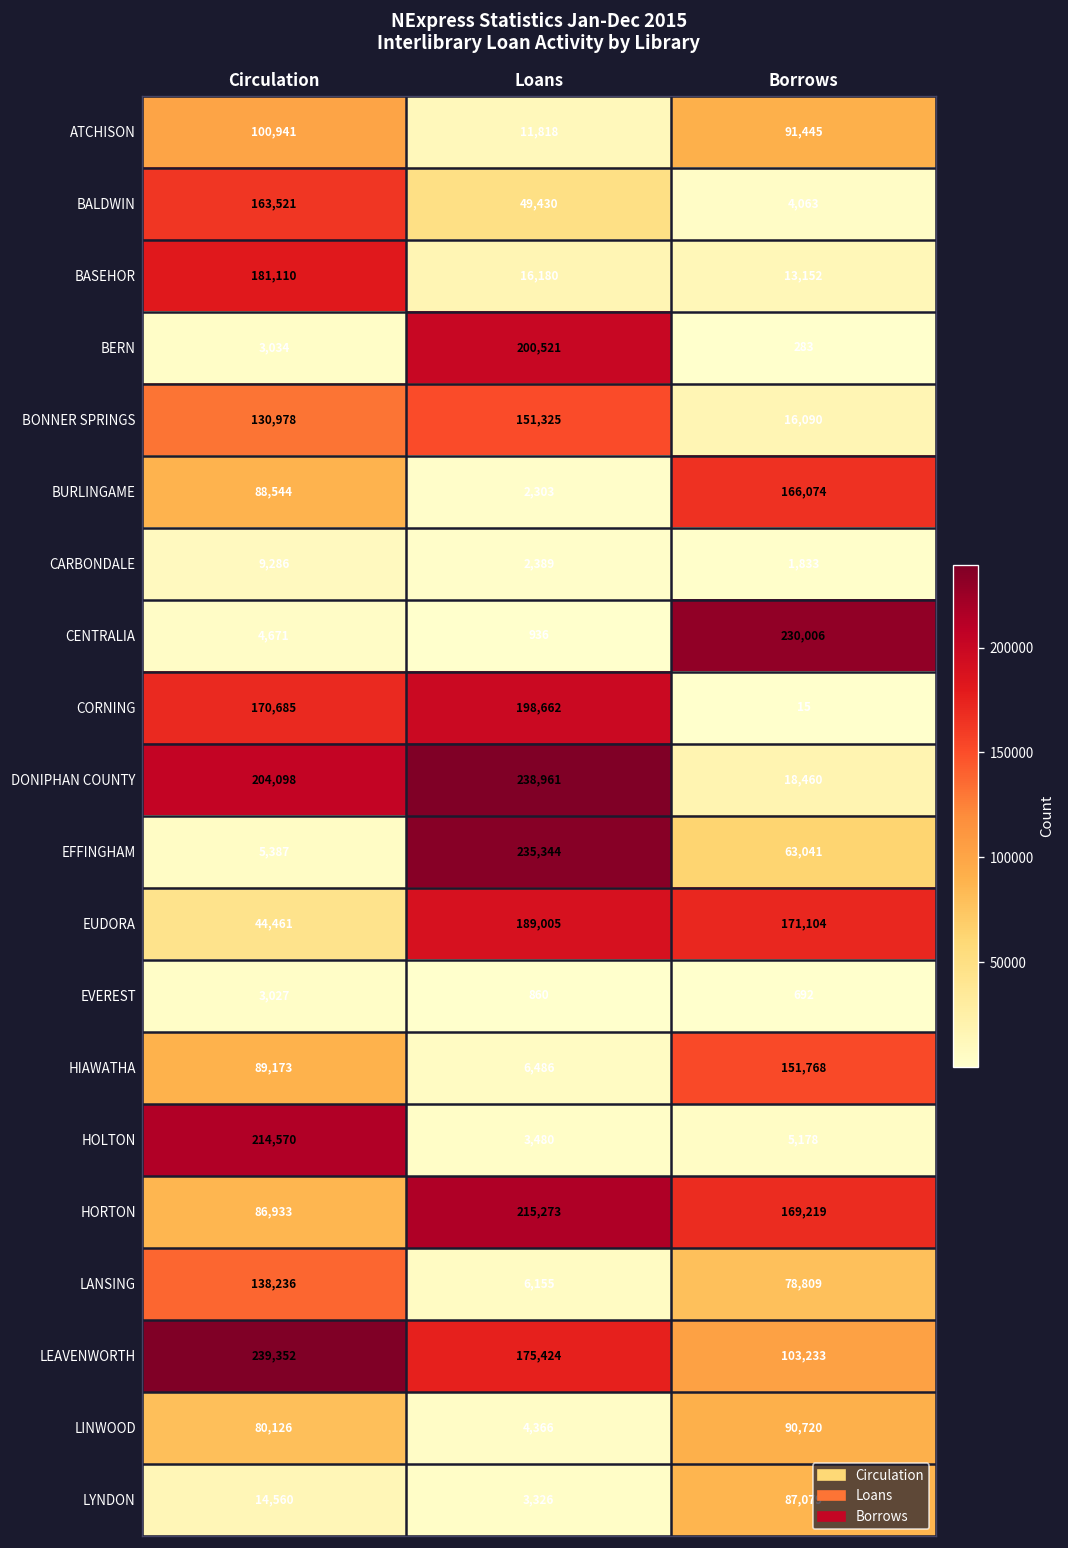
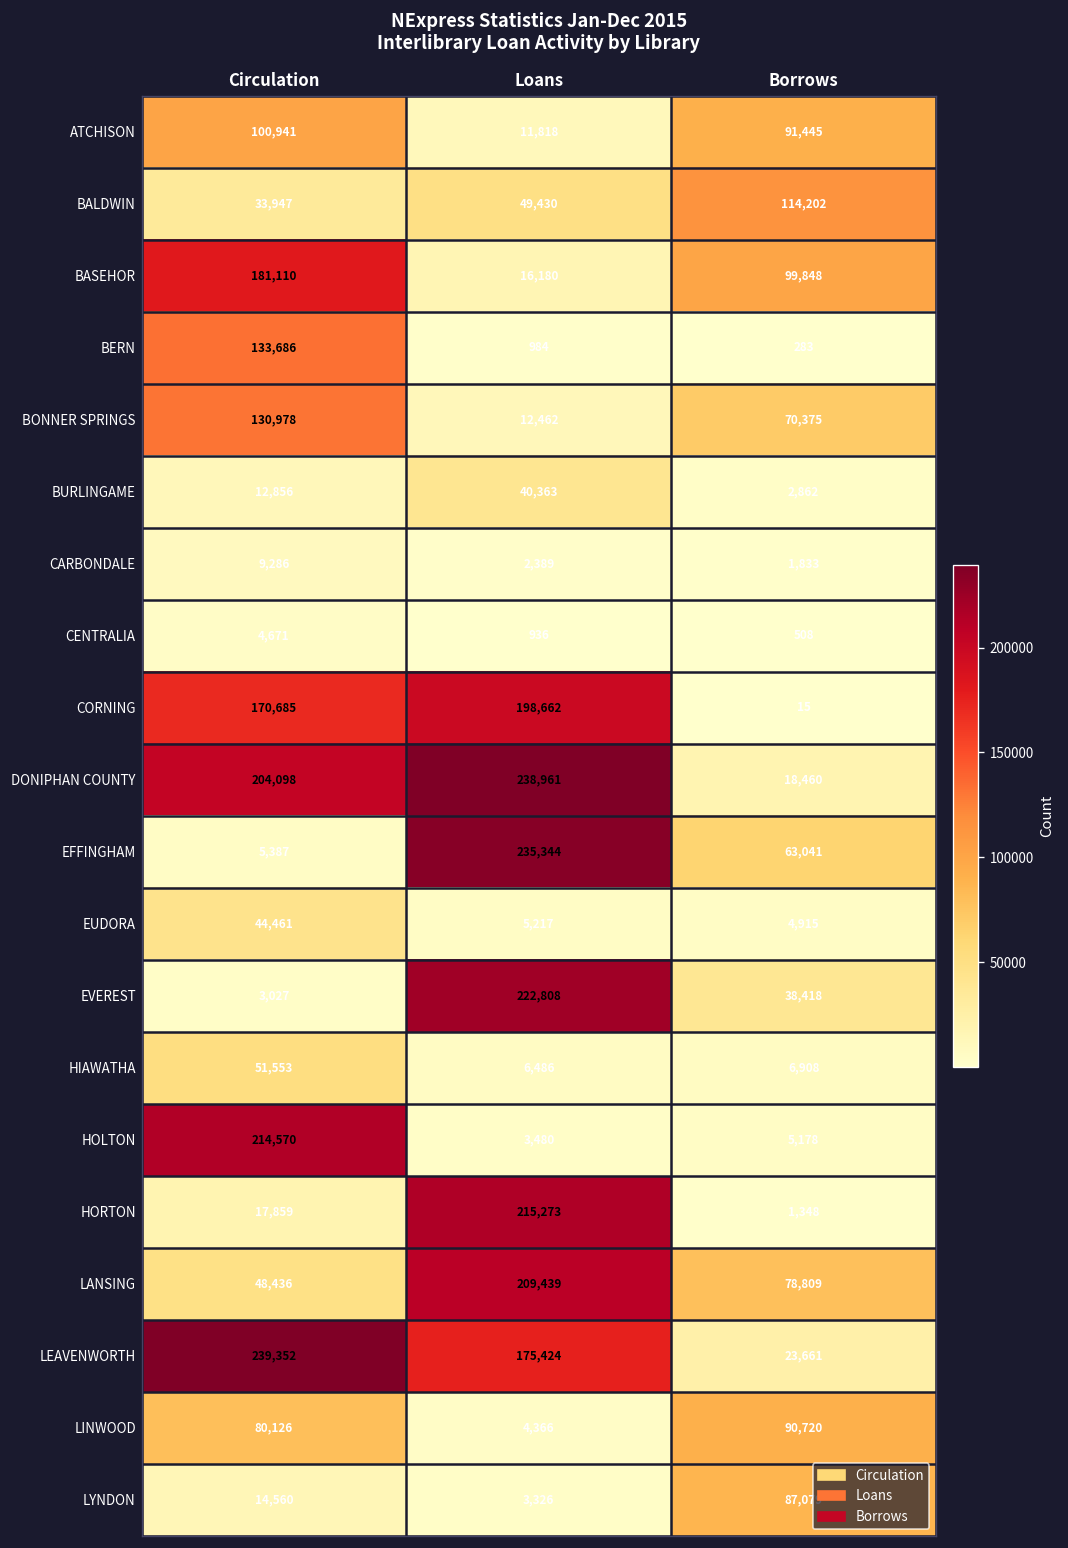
BALDWIN, Circulation: 163,521 -> 33,947
BALDWIN, Borrows: 4,063 -> 114,202
BASEHOR, Borrows: 13,152 -> 99,848
BERN, Circulation: 3,034 -> 133,686
BERN, Loans: 200,521 -> 984
BONNER SPRINGS, Loans: 151,325 -> 12,462
BONNER SPRINGS, Borrows: 16,090 -> 70,375
BURLINGAME, Circulation: 88,544 -> 12,856
BURLINGAME, Loans: 2,303 -> 40,363
BURLINGAME, Borrows: 166,074 -> 2,862
CENTRALIA, Borrows: 230,006 -> 508
EUDORA, Loans: 189,005 -> 5,217
EUDORA, Borrows: 171,104 -> 4,915
EVEREST, Loans: 860 -> 222,808
EVEREST, Borrows: 692 -> 38,418
HIAWATHA, Circulation: 89,173 -> 51,553
HIAWATHA, Borrows: 151,768 -> 6,908
HORTON, Circulation: 86,933 -> 17,859
HORTON, Borrows: 169,219 -> 1,348
LANSING, Circulation: 138,236 -> 48,436
LANSING, Loans: 6,155 -> 209,439
LEAVENWORTH, Borrows: 103,233 -> 23,661
